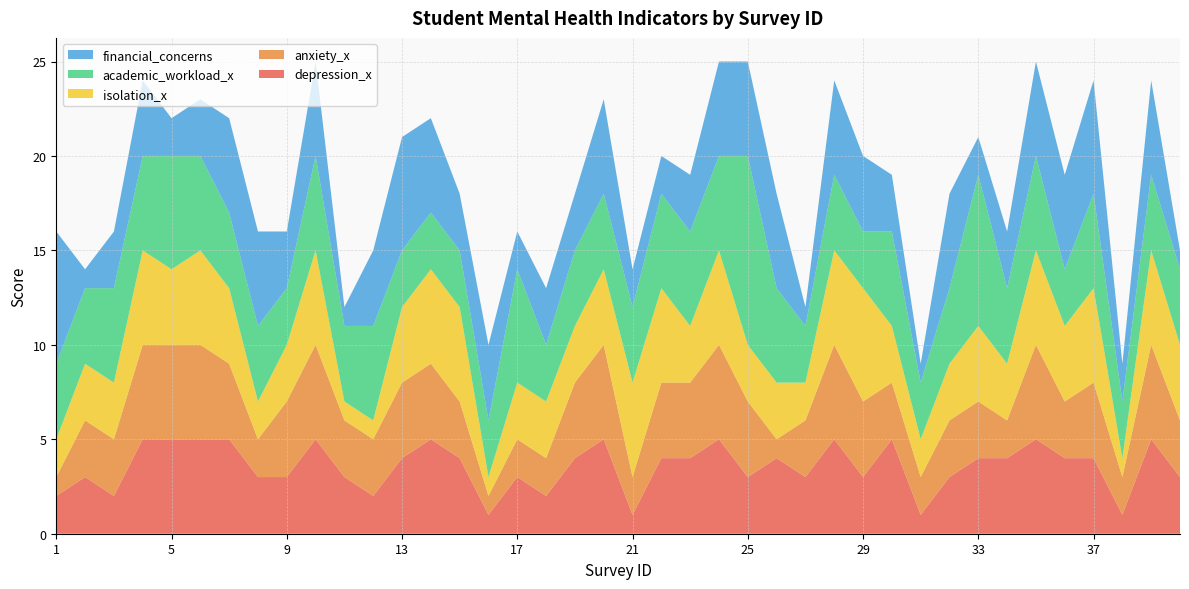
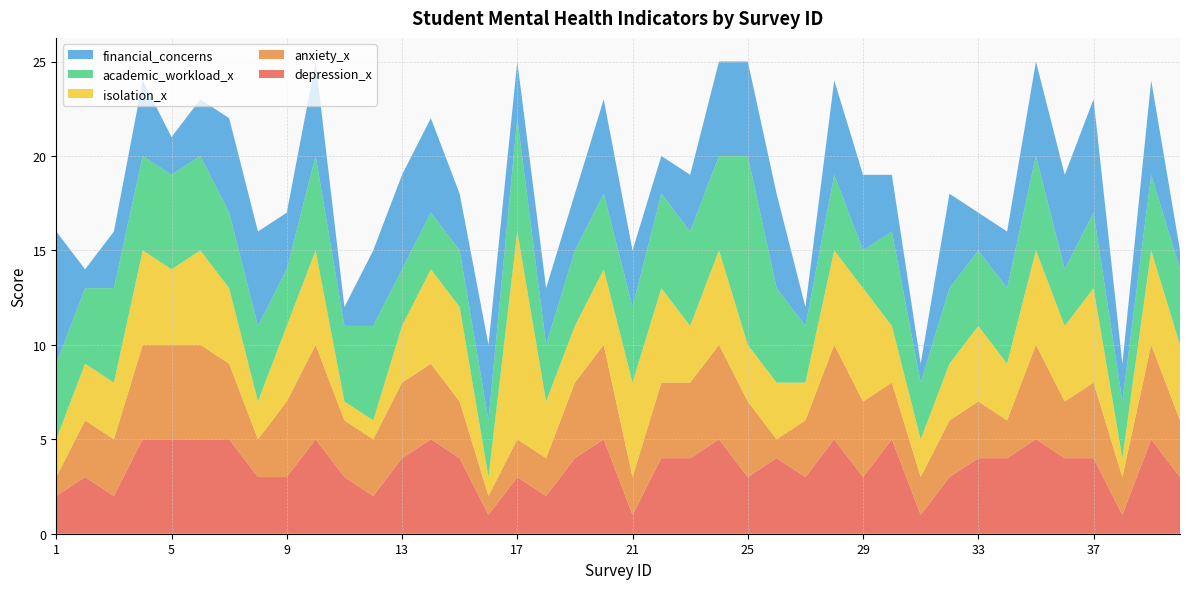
academic_workload_x, 5: 6 -> 5
isolation_x, 9: 3 -> 4
isolation_x, 13: 4 -> 3
financial_concerns, 13: 6 -> 5
isolation_x, 17: 3 -> 11
financial_concerns, 17: 2 -> 3
financial_concerns, 21: 2 -> 3
academic_workload_x, 29: 3 -> 2
academic_workload_x, 33: 8 -> 4
academic_workload_x, 37: 5 -> 4
